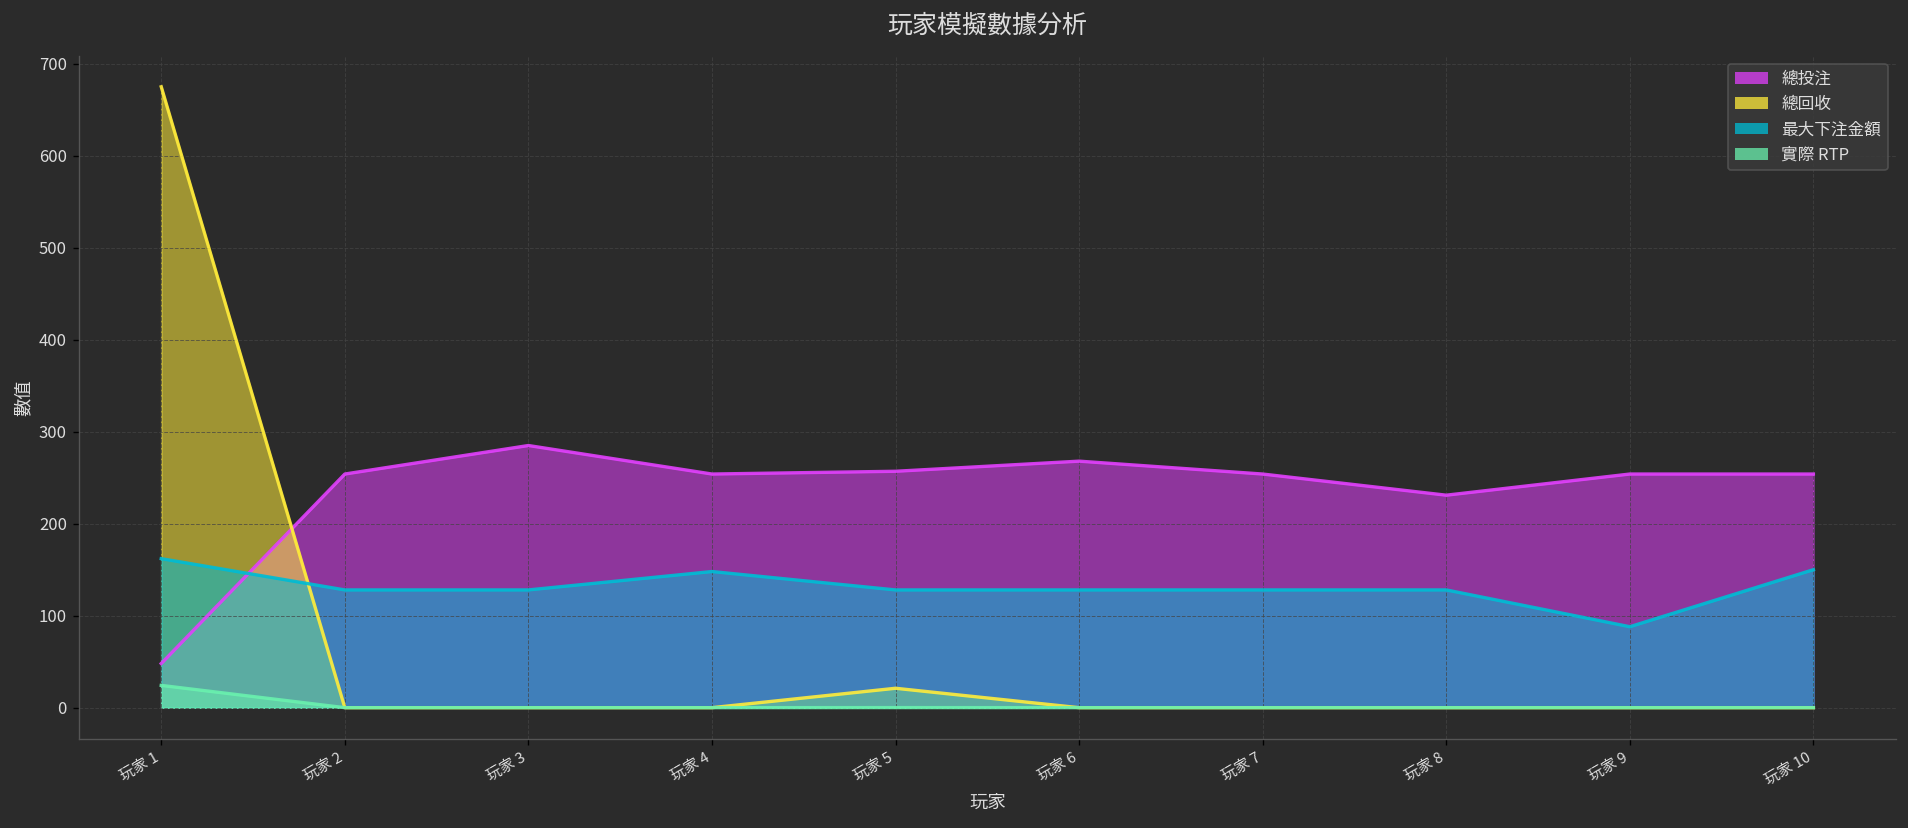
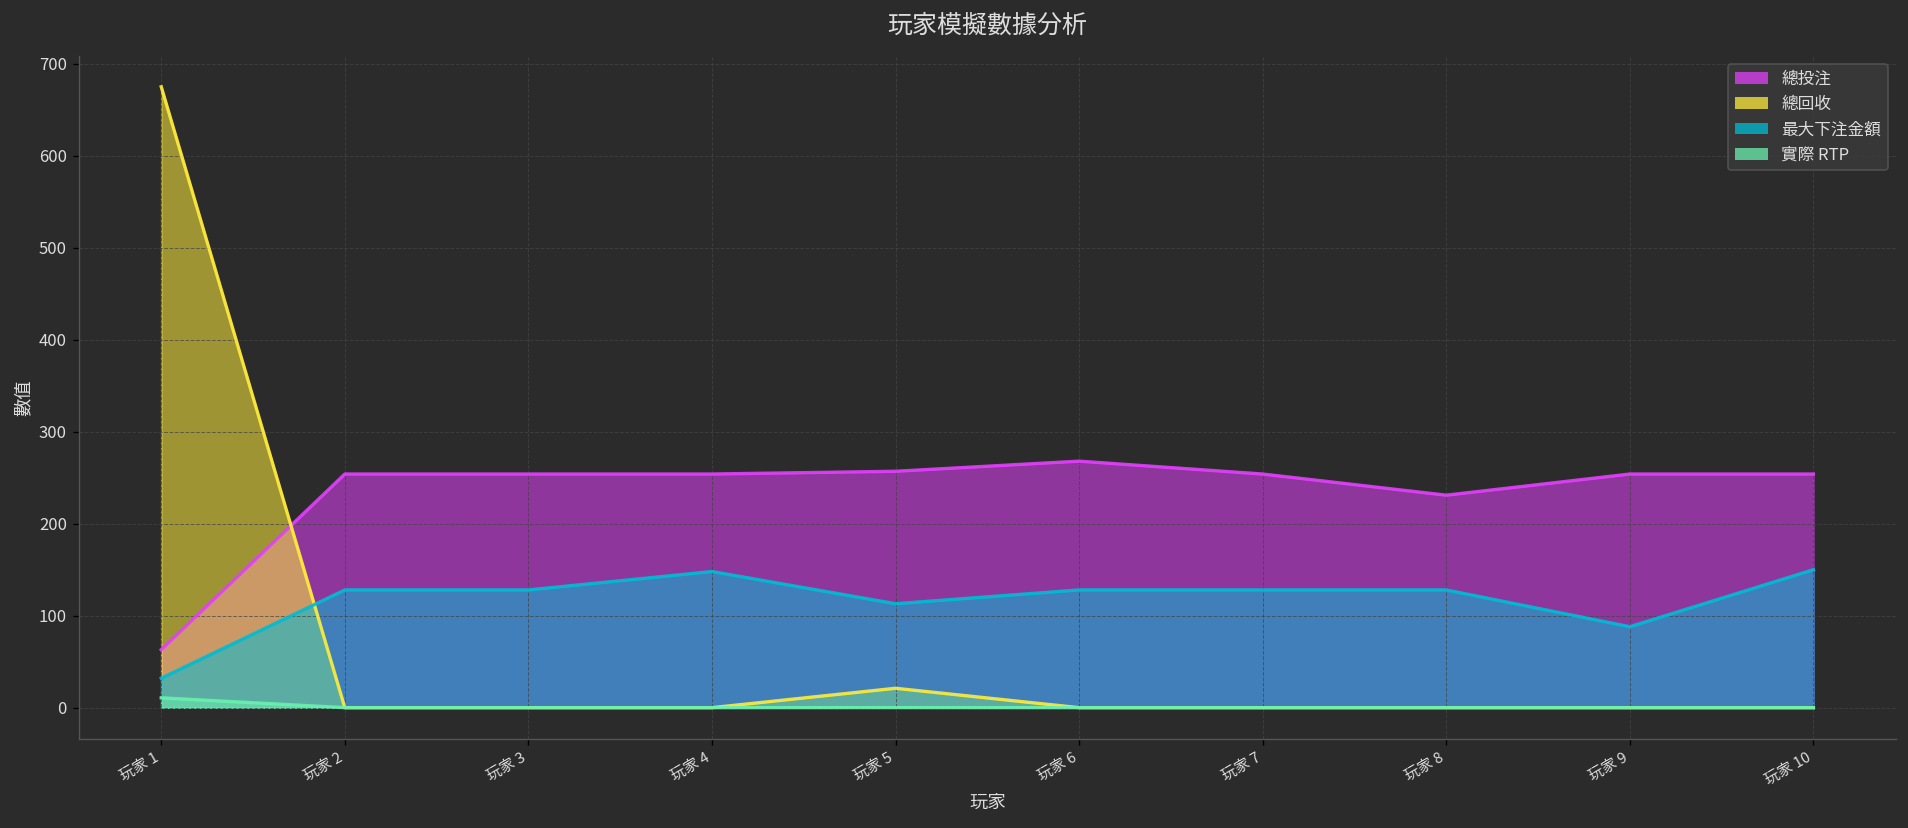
總投注, 玩家 1: 50 -> 60
最大下注金額, 玩家 1: 160 -> 30
實際 RTP, 玩家 1: 20 -> 10
總投注, 玩家 3: 290 -> 250
最大下注金額, 玩家 5: 130 -> 110
